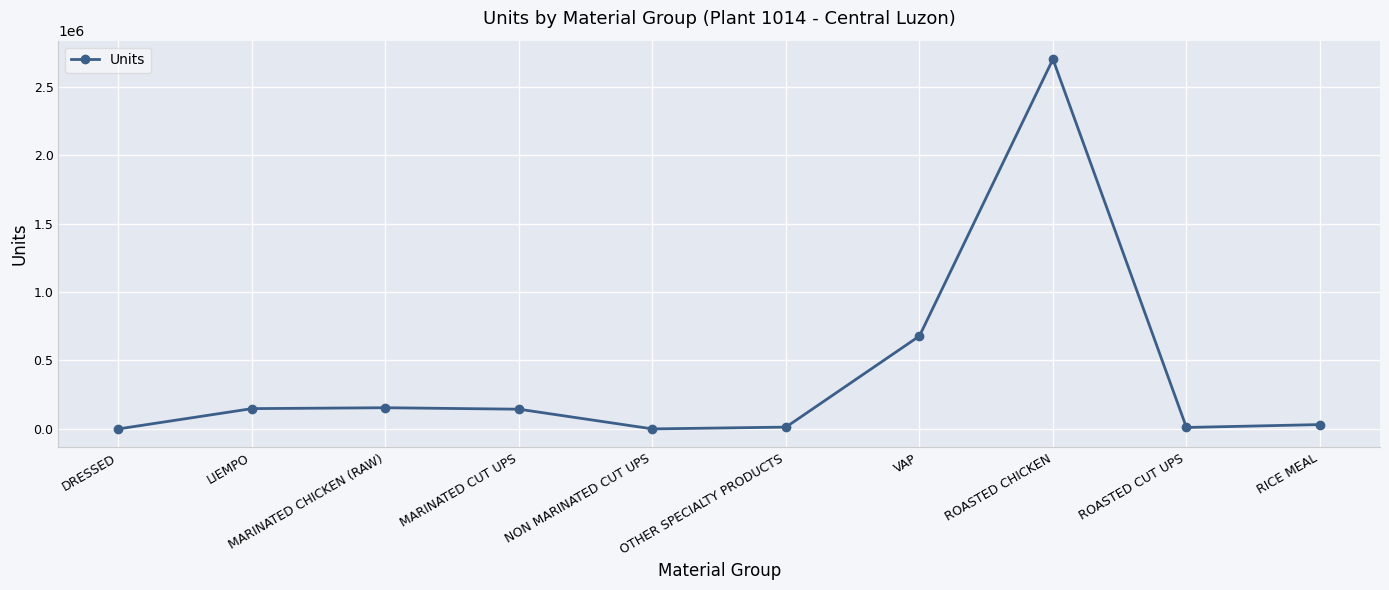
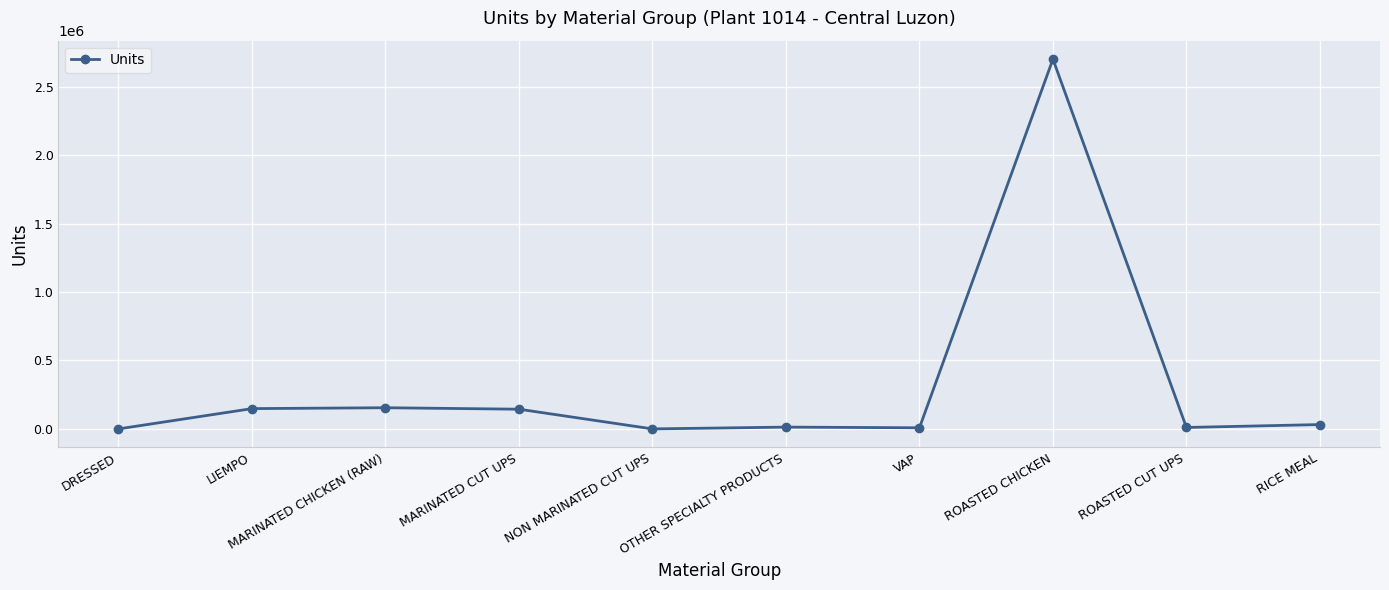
VAP: 680000 -> 10000
